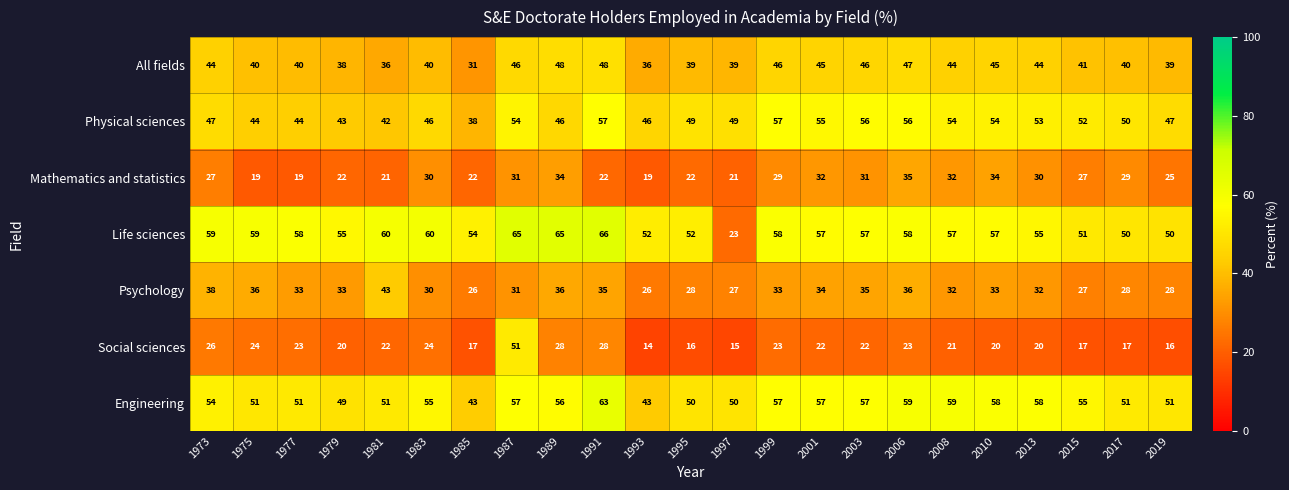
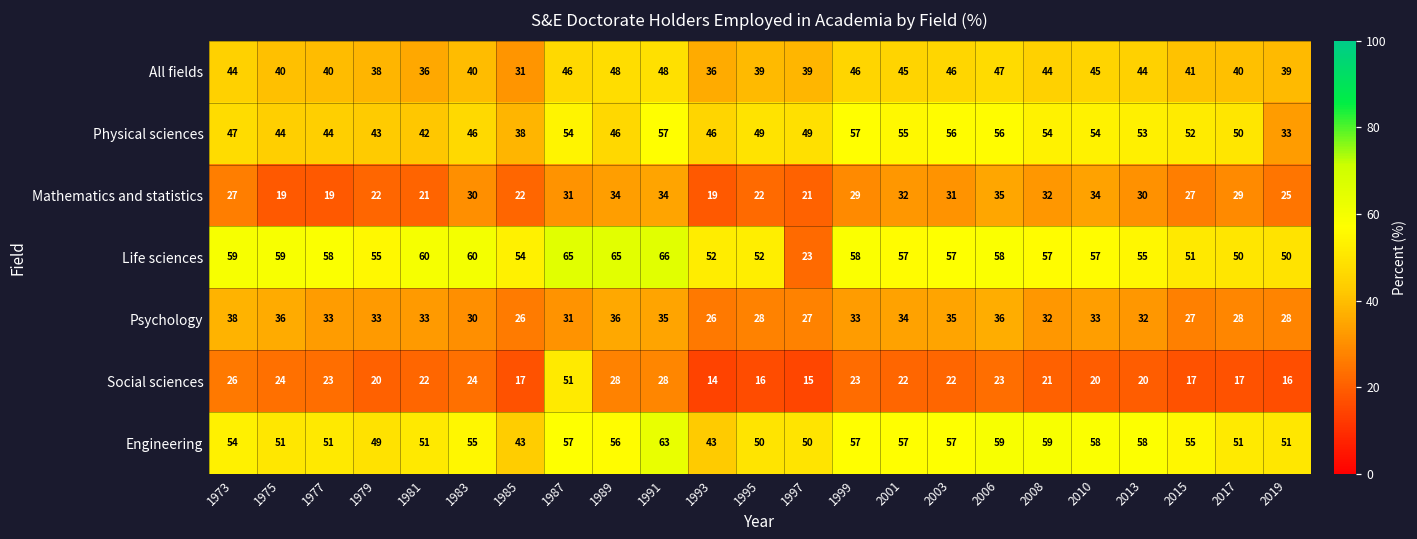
Physical sciences, 2019: 47 -> 33
Mathematics and statistics, 1991: 22 -> 34
Psychology, 1981: 43 -> 33
